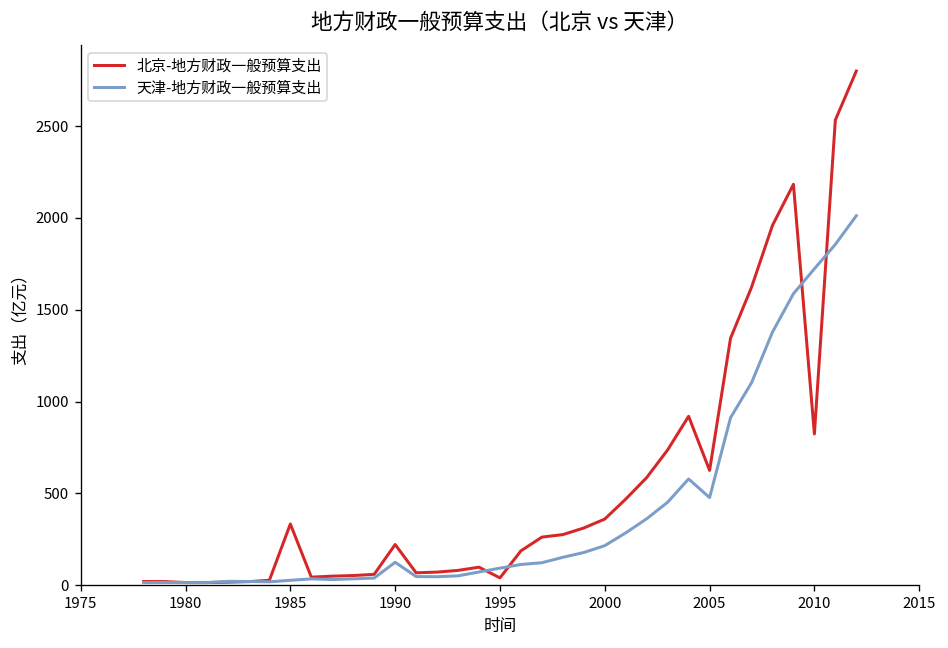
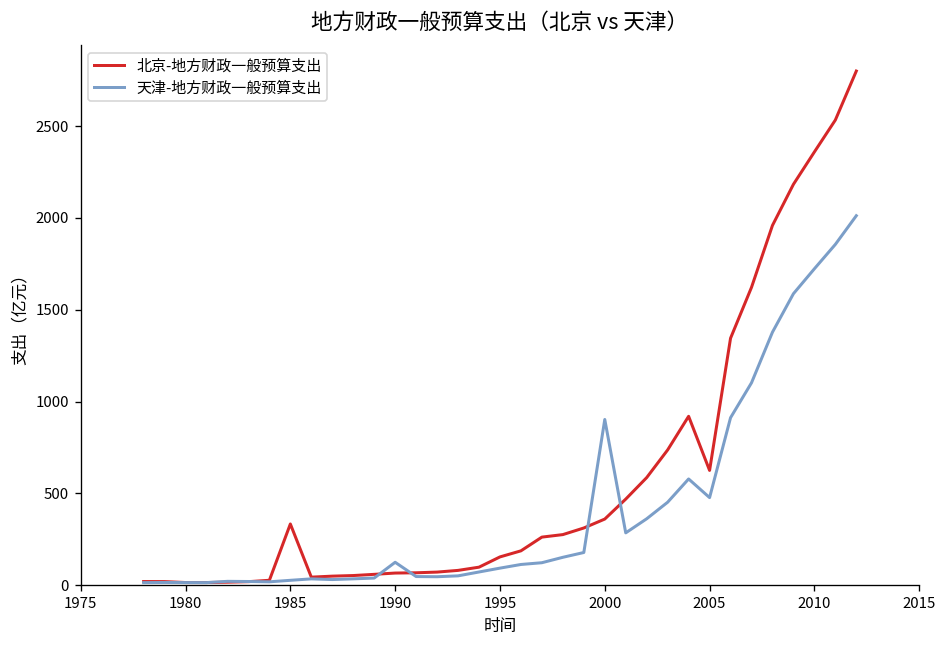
北京-地方财政一般预算支出, 1990: 220 -> 70
北京-地方财政一般预算支出, 1995: 40 -> 150
天津-地方财政一般预算支出, 2000: 220 -> 900
北京-地方财政一般预算支出, 2010: 820 -> 2360
